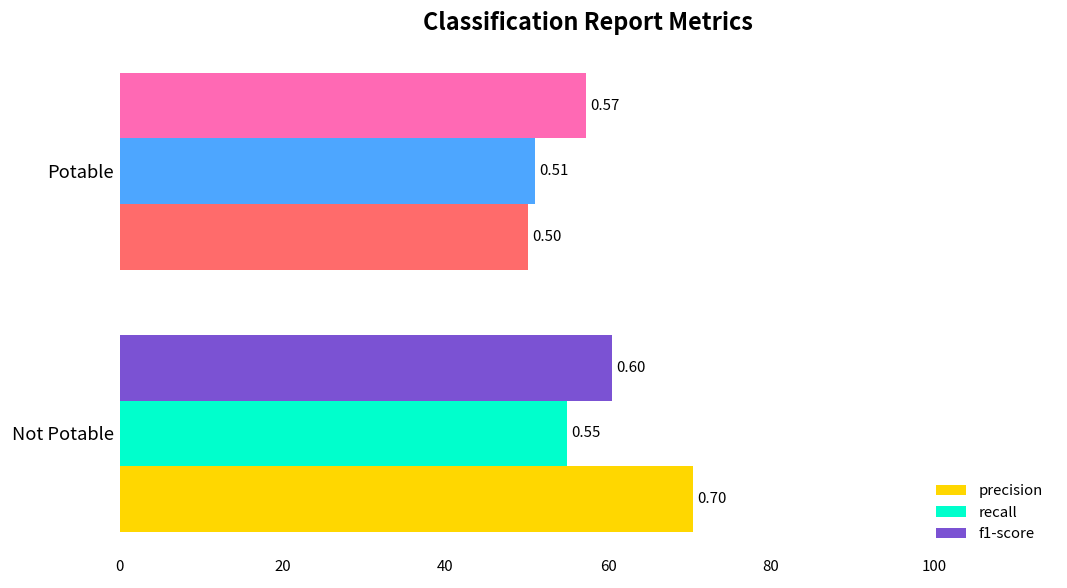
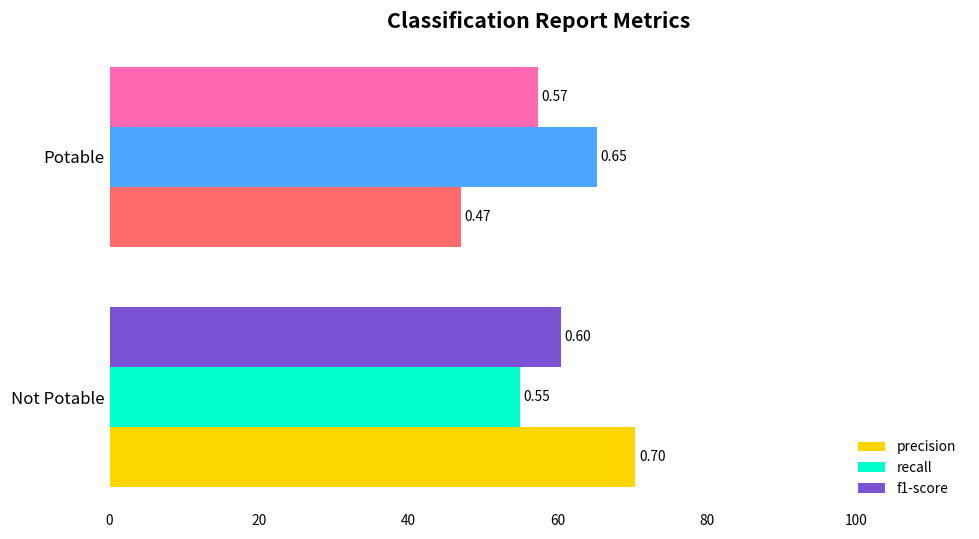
recall, Potable: 0.51 -> 0.65
precision, Potable: 0.50 -> 0.47
